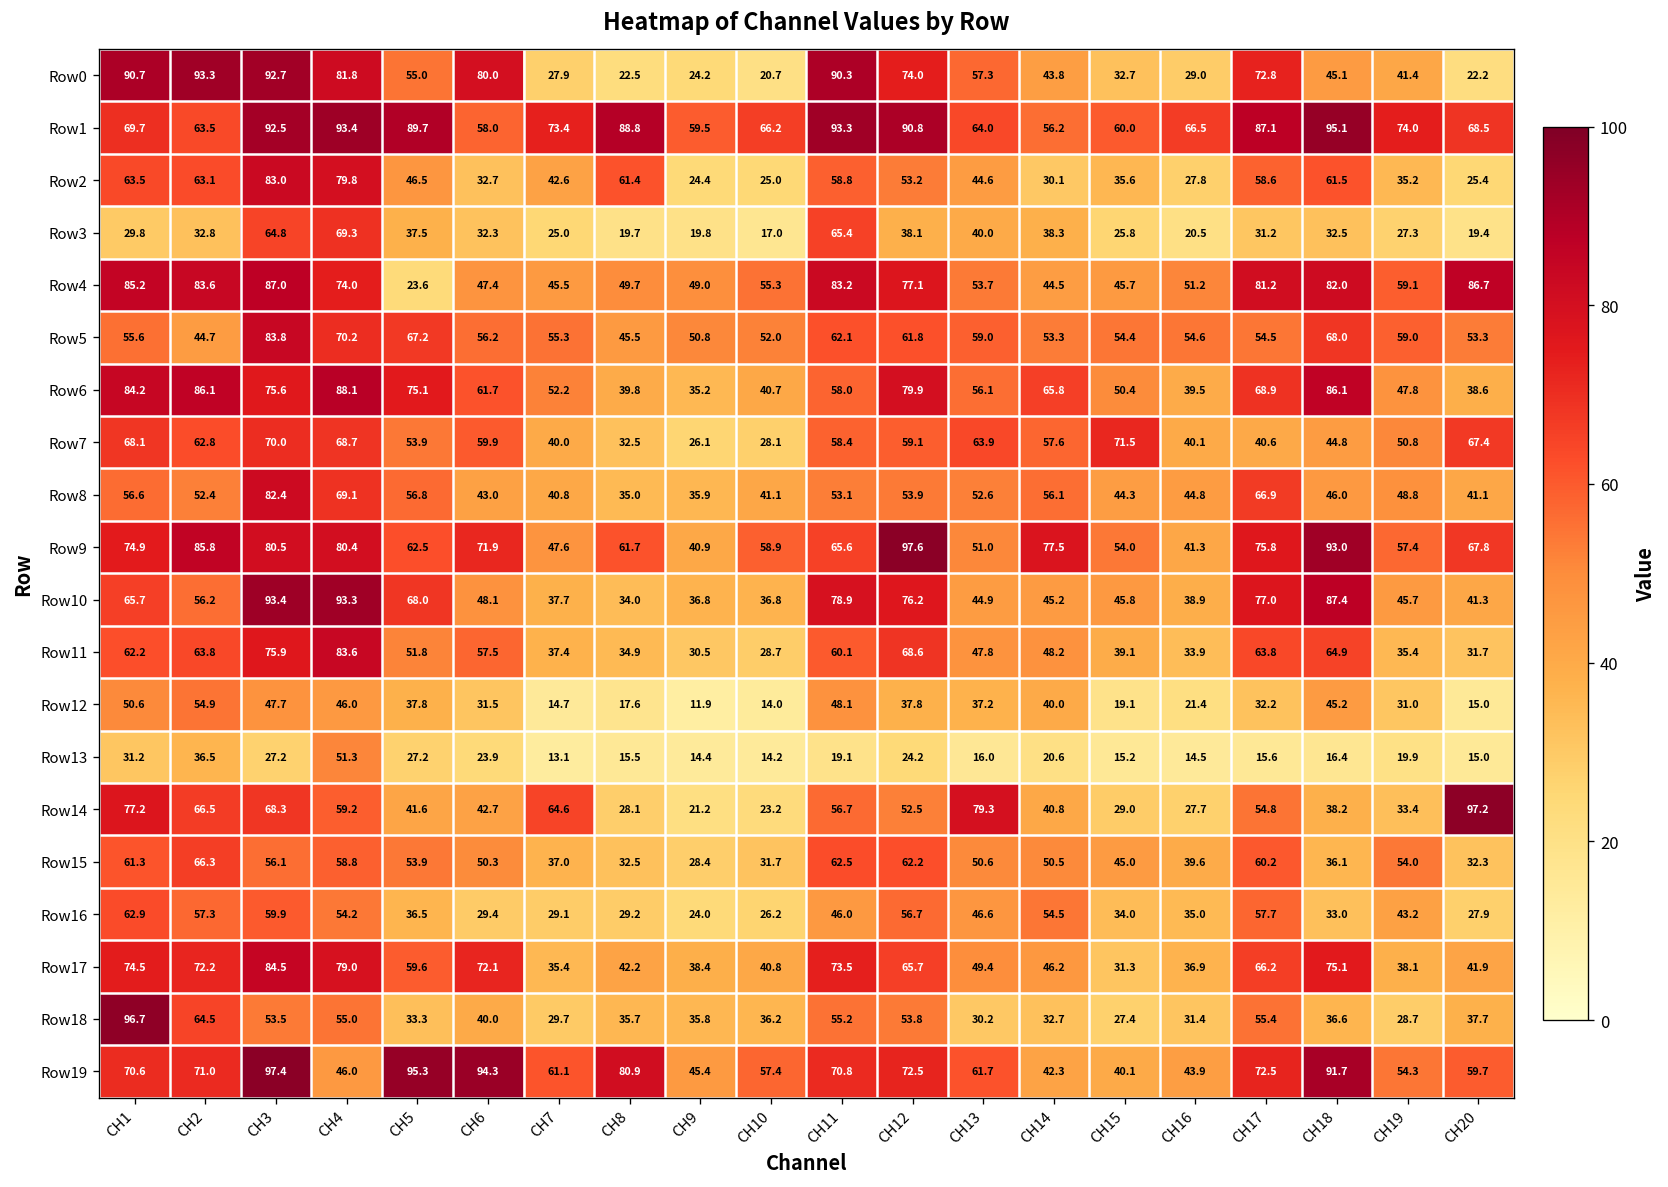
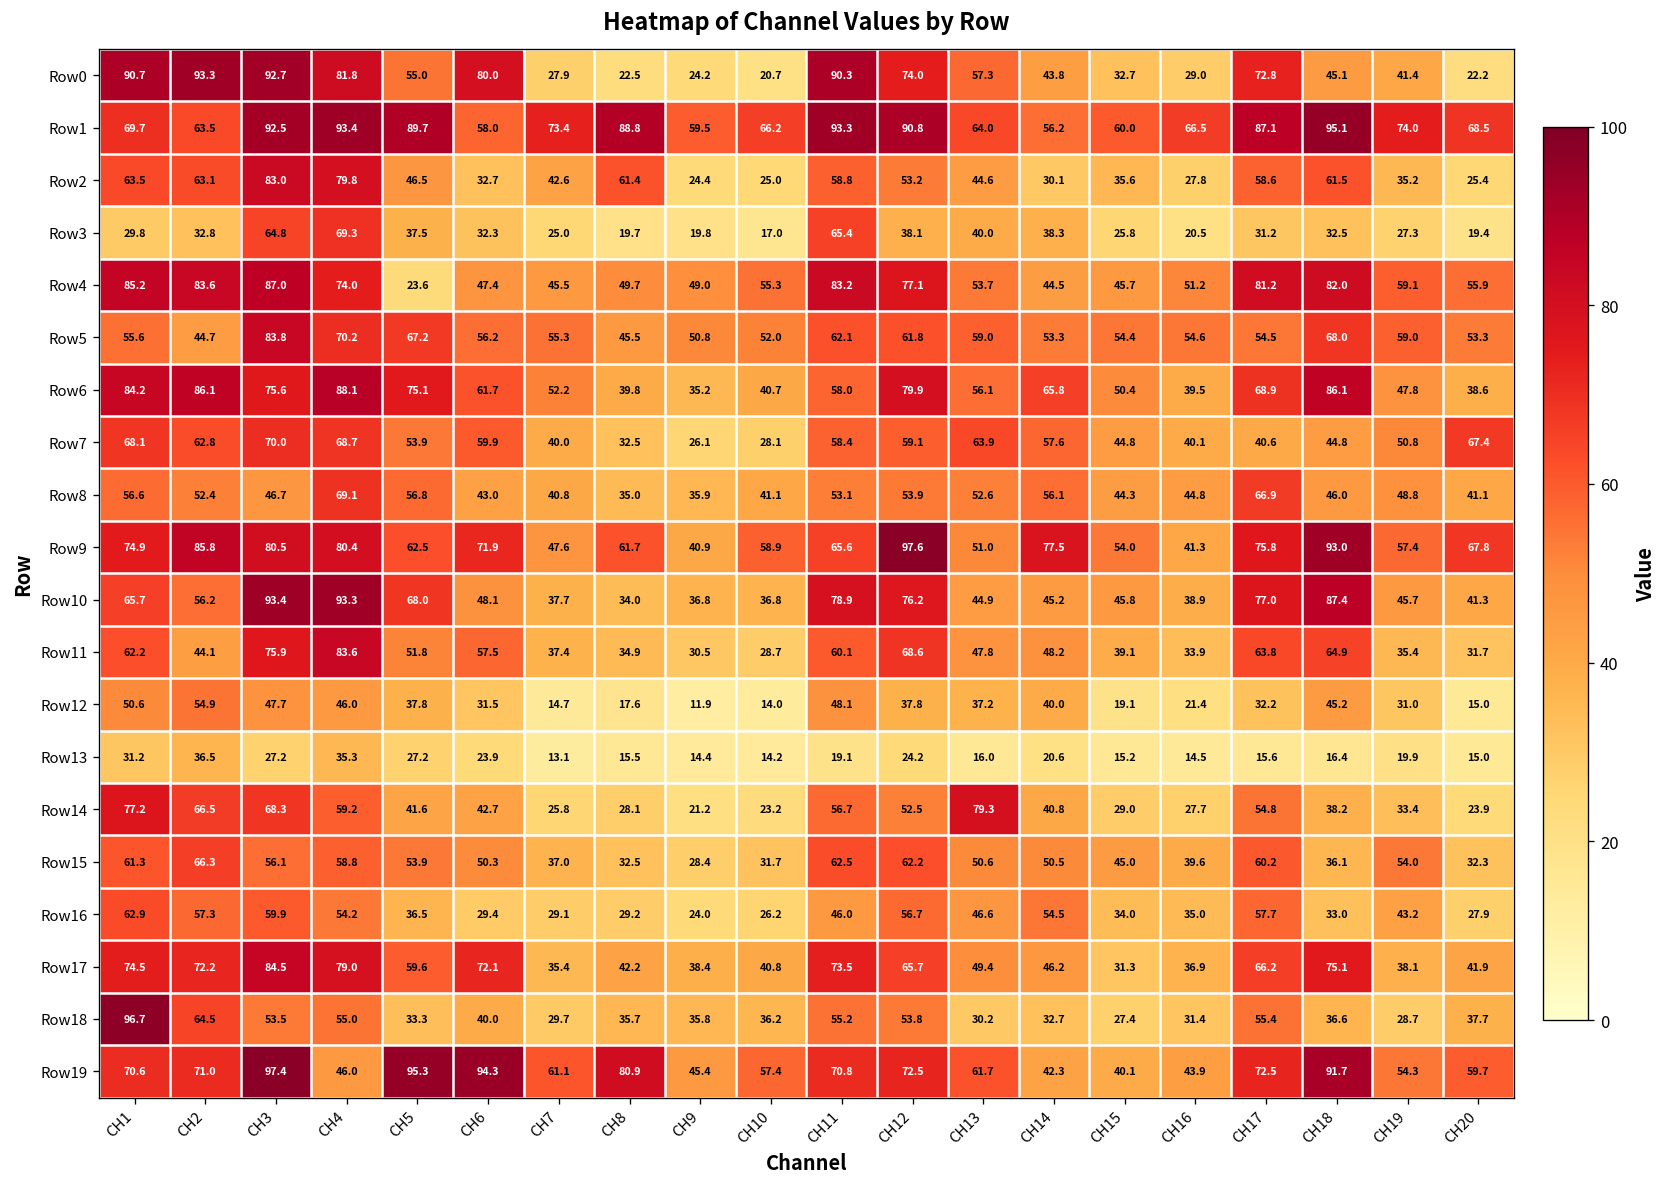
Row4, CH20: 86.7 -> 55.9
Row7, CH15: 71.5 -> 44.8
Row8, CH3: 82.4 -> 46.7
Row11, CH2: 63.8 -> 44.1
Row13, CH4: 51.3 -> 35.3
Row14, CH7: 64.6 -> 25.8
Row14, CH20: 97.2 -> 23.9
